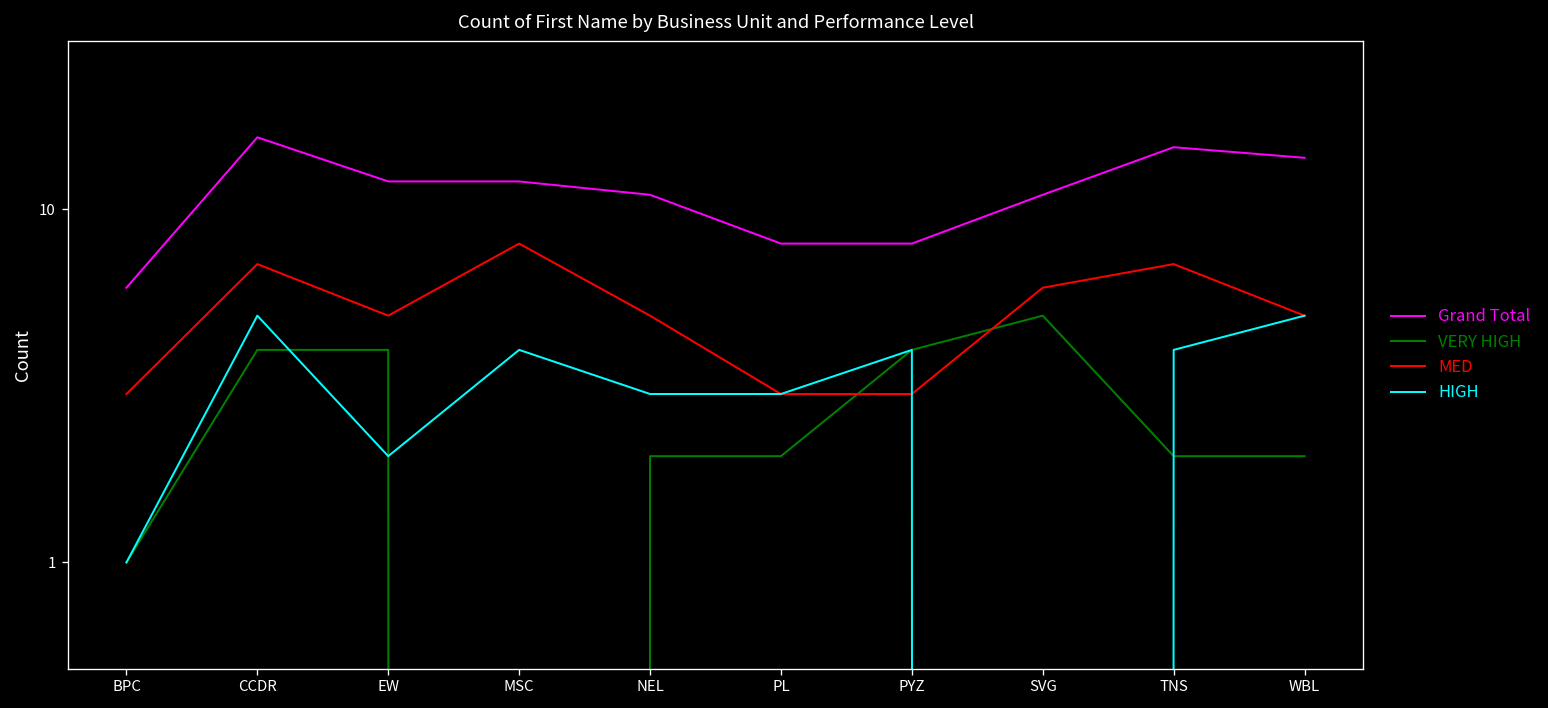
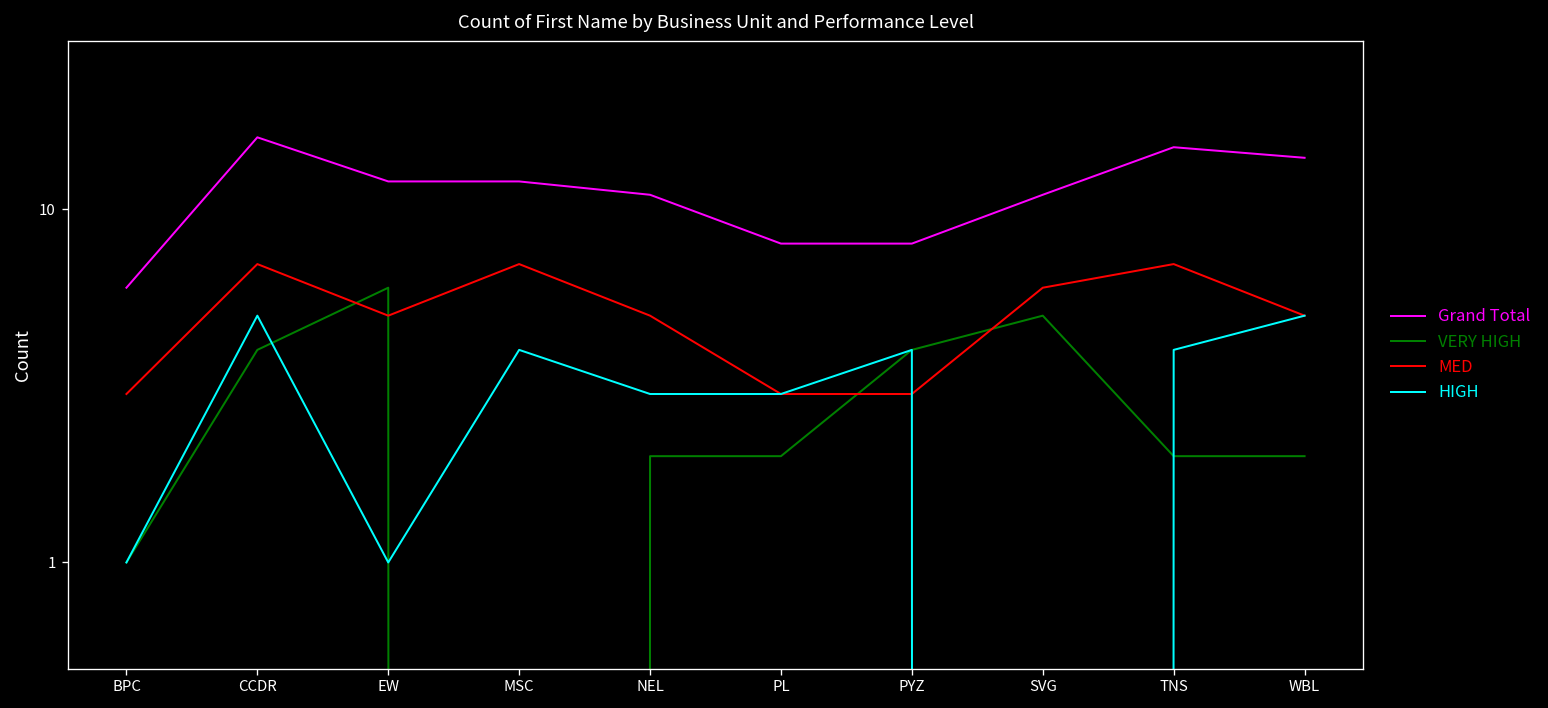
VERY HIGH, EW: 4 -> 6
HIGH, EW: 2 -> 1
MED, MSC: 8 -> 7
